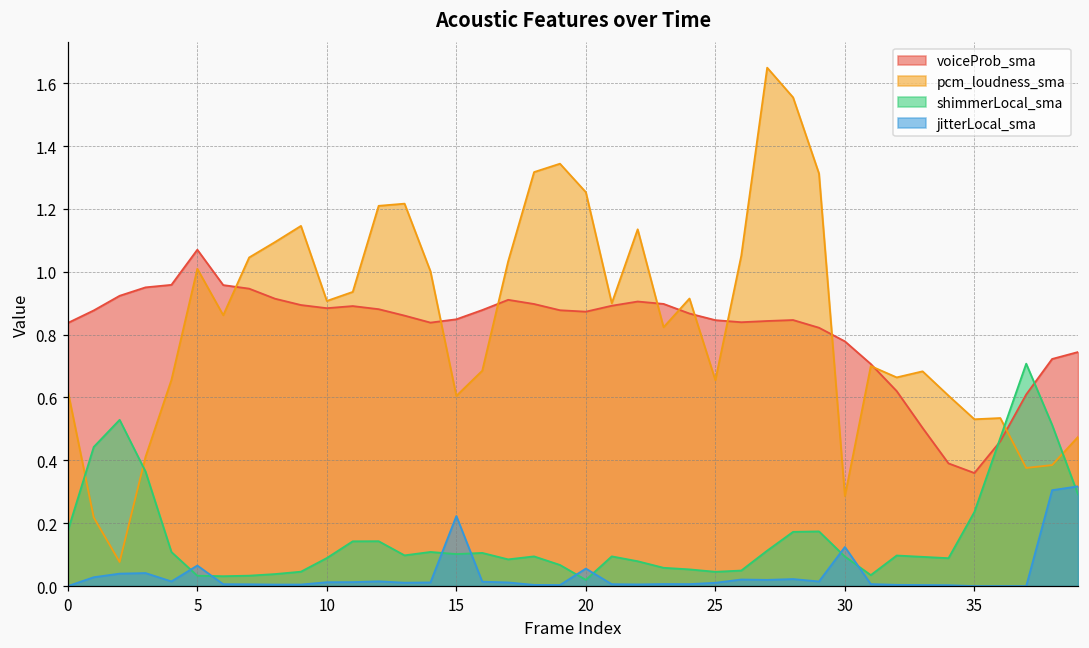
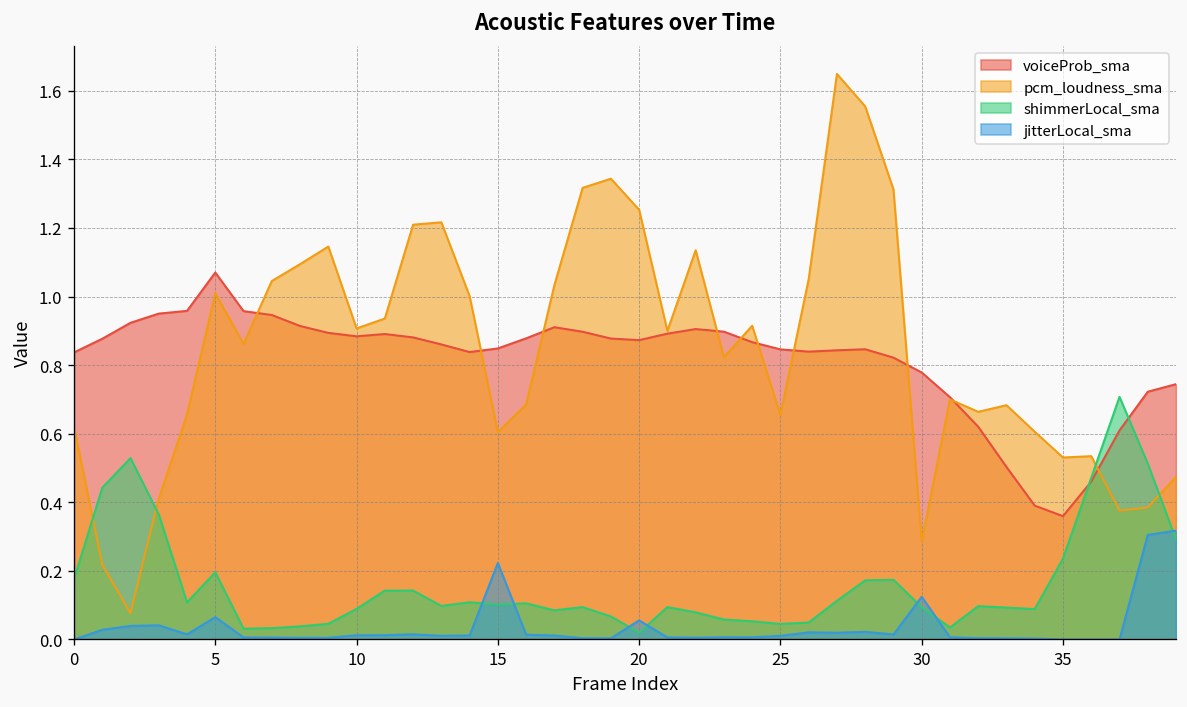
shimmerLocal_sma, 5: 0.03 -> 0.20
